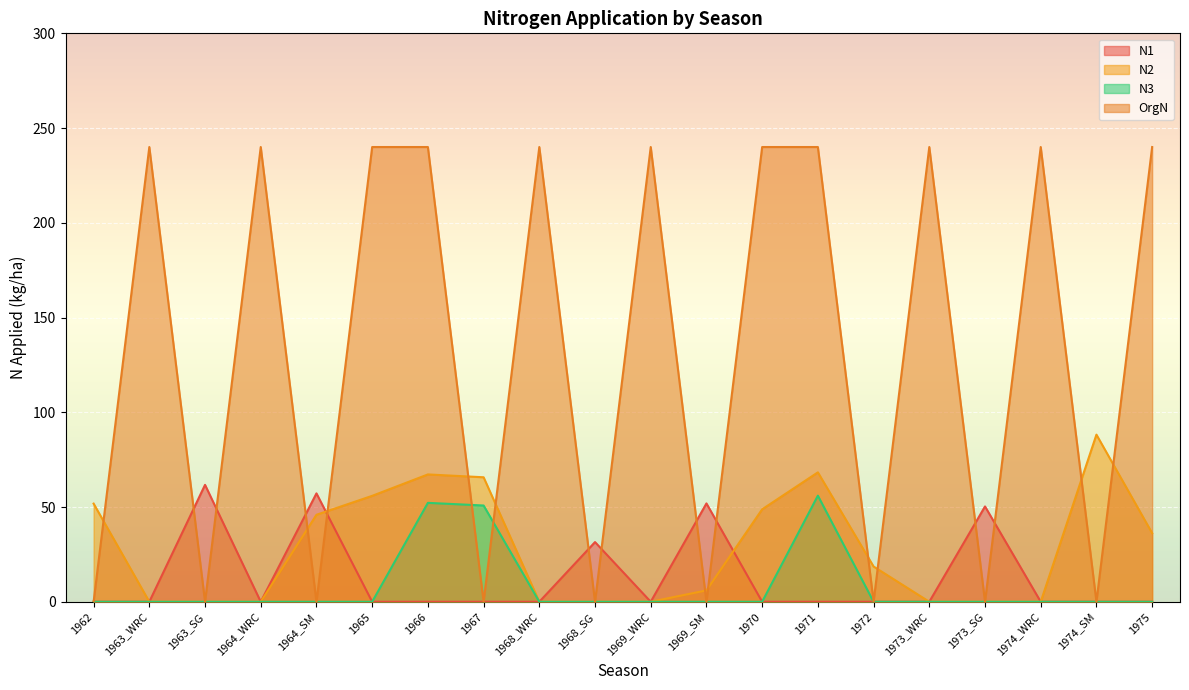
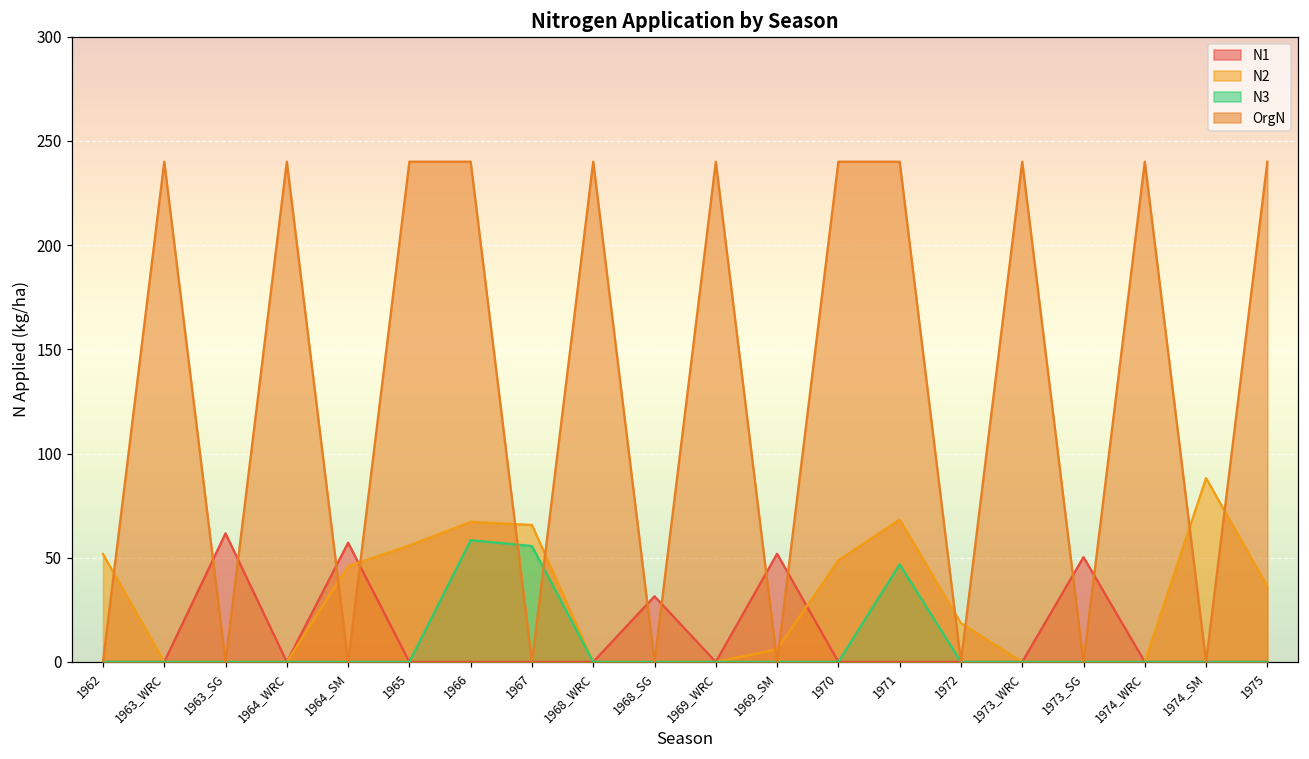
N3, 1966: 52 -> 58
N3, 1967: 51 -> 56
N3, 1971: 56 -> 47
